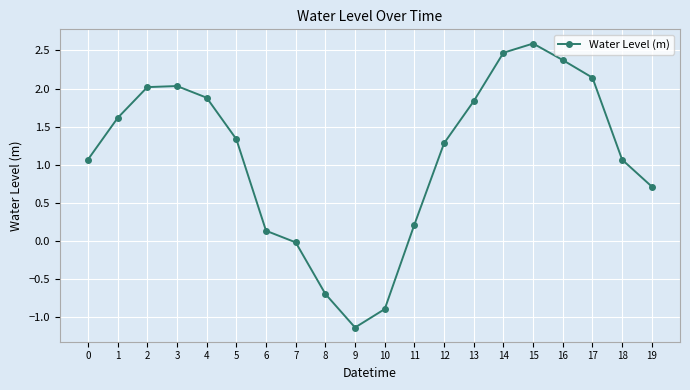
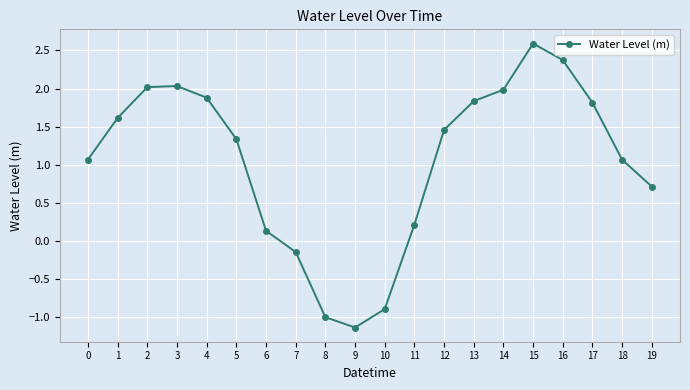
7: 0.0 -> -0.1
8: -0.7 -> -1.0
12: 1.3 -> 1.5
14: 2.5 -> 2.0
17: 2.1 -> 1.8
